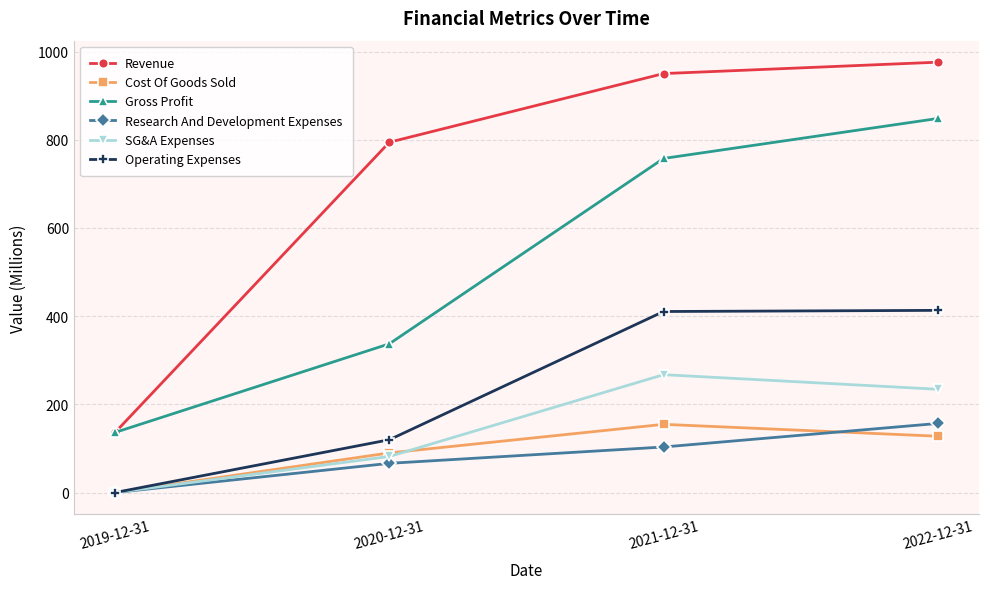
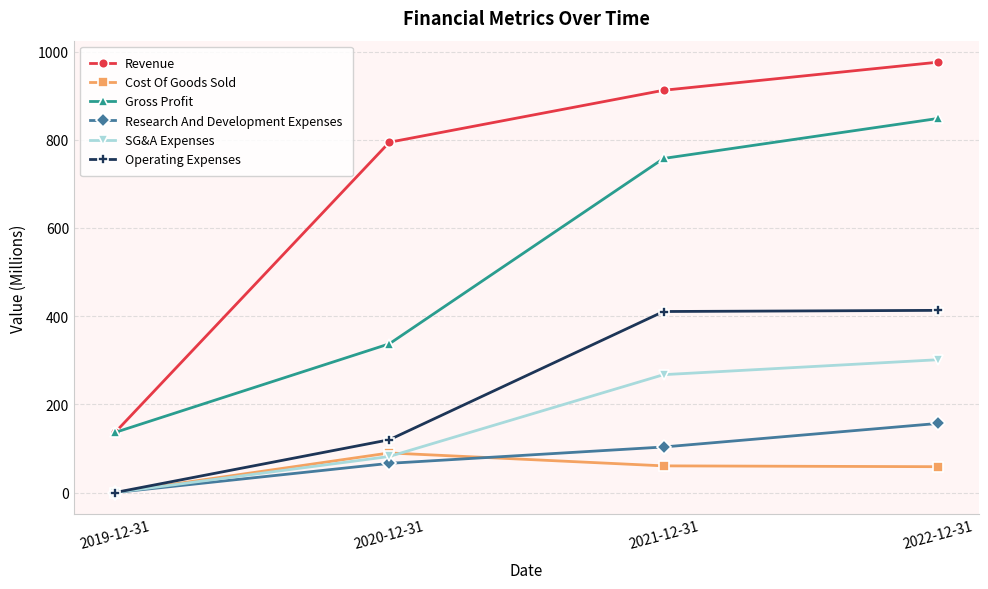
Revenue, 2021-12-31: 950 -> 910
Cost Of Goods Sold, 2021-12-31: 150 -> 60
Cost Of Goods Sold, 2022-12-31: 130 -> 60
SG&A Expenses, 2022-12-31: 230 -> 300
